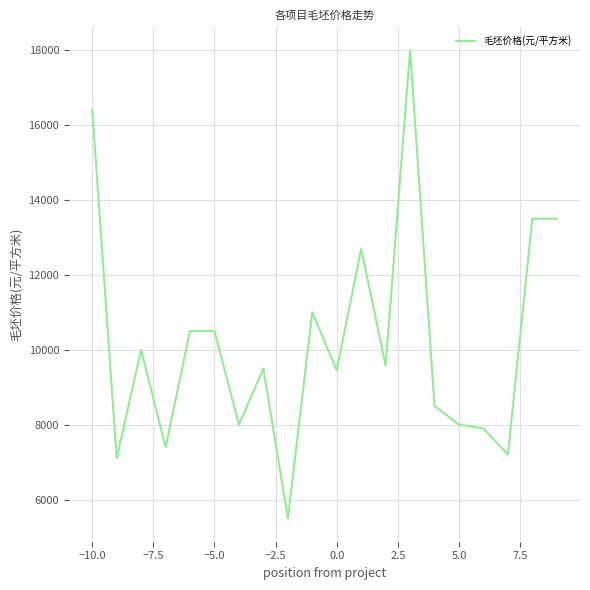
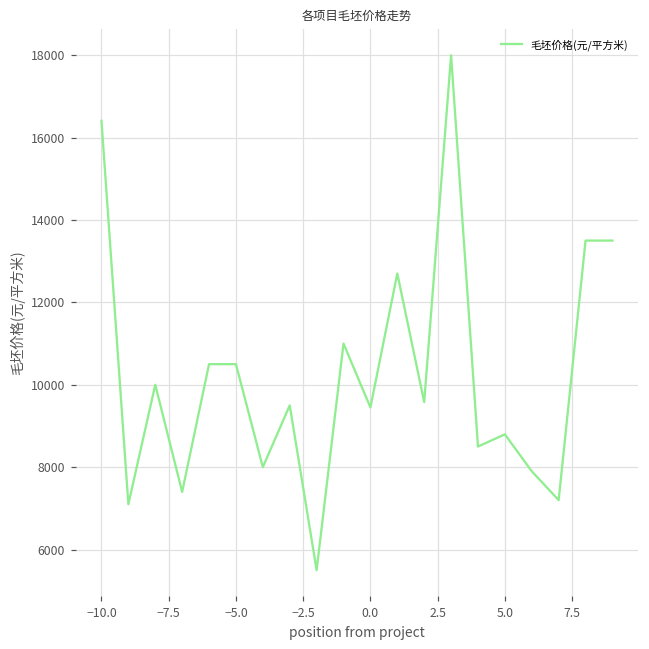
5.0: 8000 -> 8800
